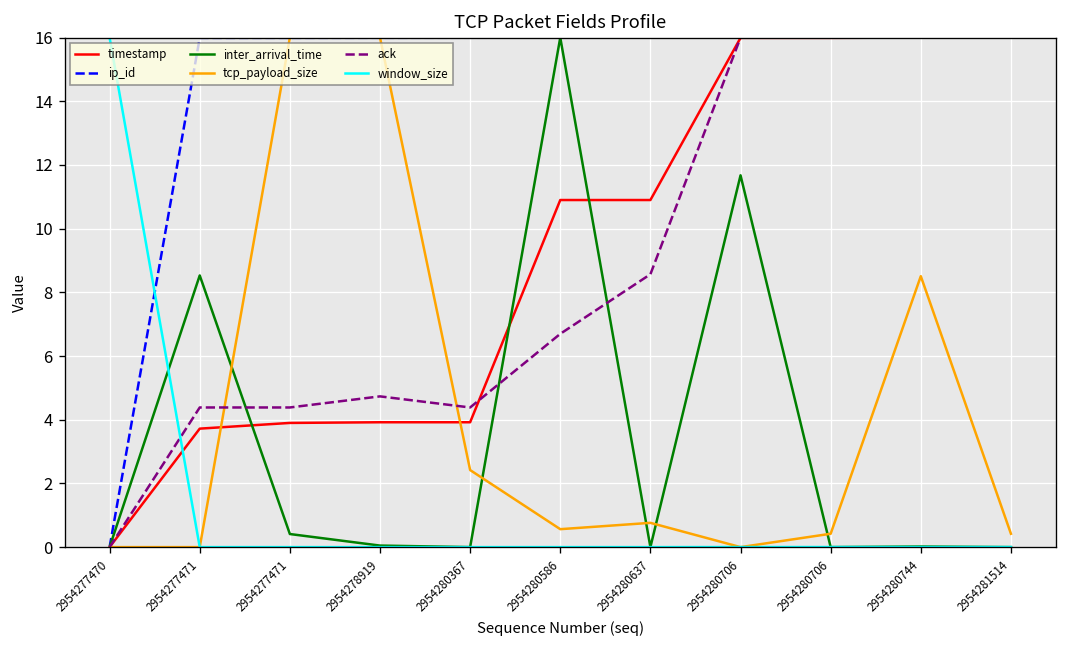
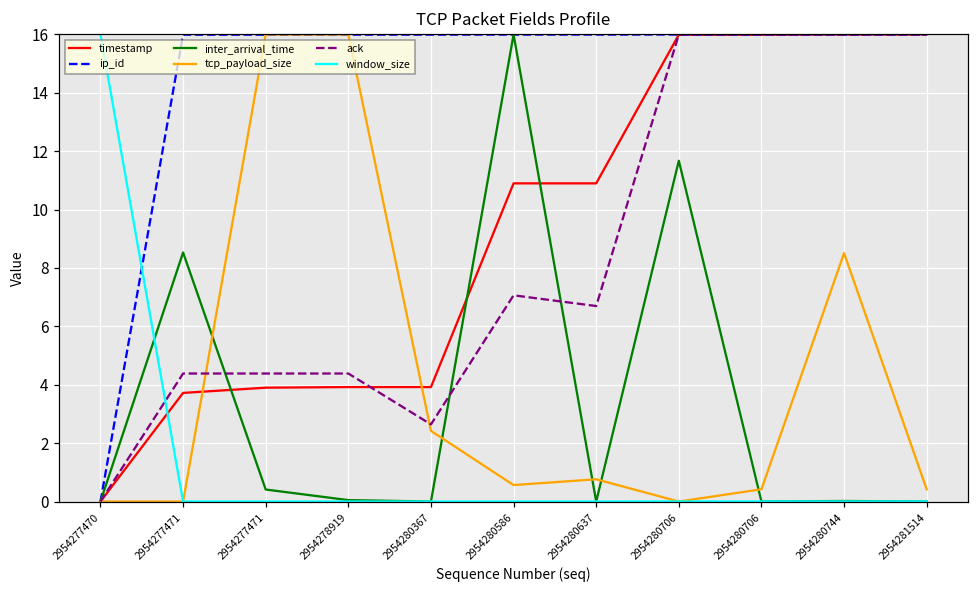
ack, 2954278919: 4.7 -> 4.4
ack, 2954280367: 4.4 -> 2.6
ack, 2954280586: 6.7 -> 7.1
ack, 2954280637: 8.6 -> 6.7
